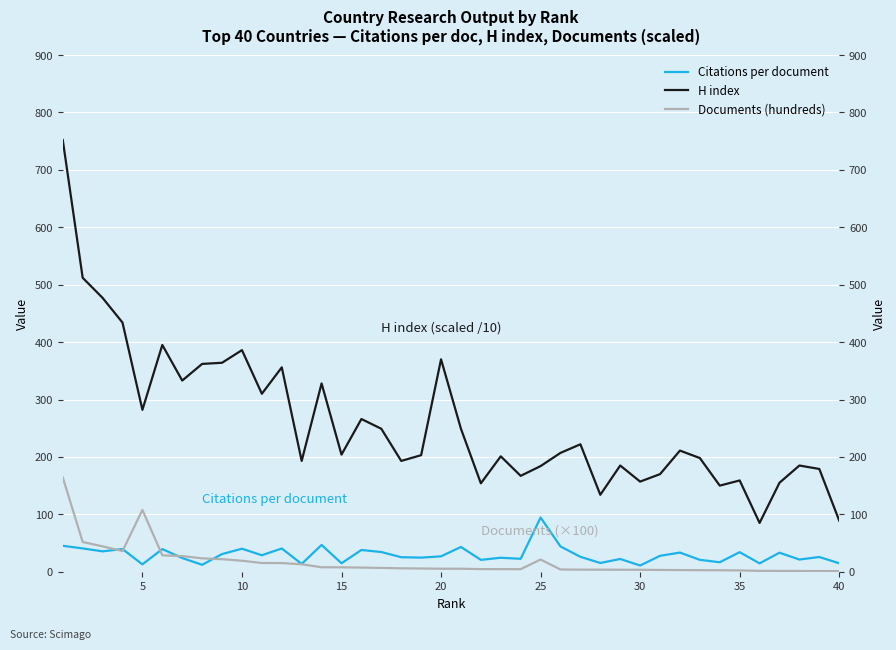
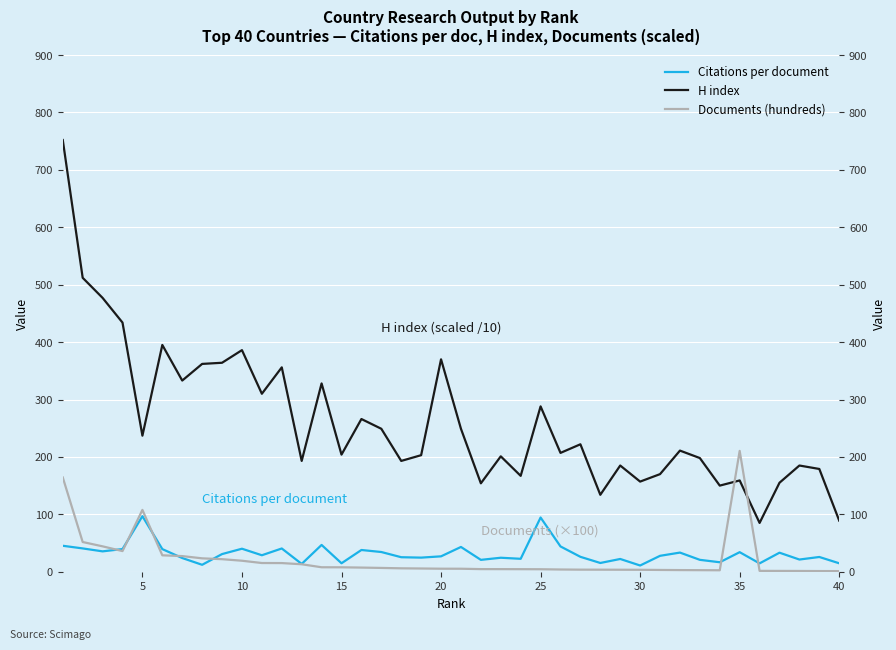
Citations per document, 5: 10 -> 100
H index, 5: 280 -> 240
H index, 25: 180 -> 290
Documents (hundreds), 25: 20 -> 0
Documents (hundreds), 35: 0 -> 210
